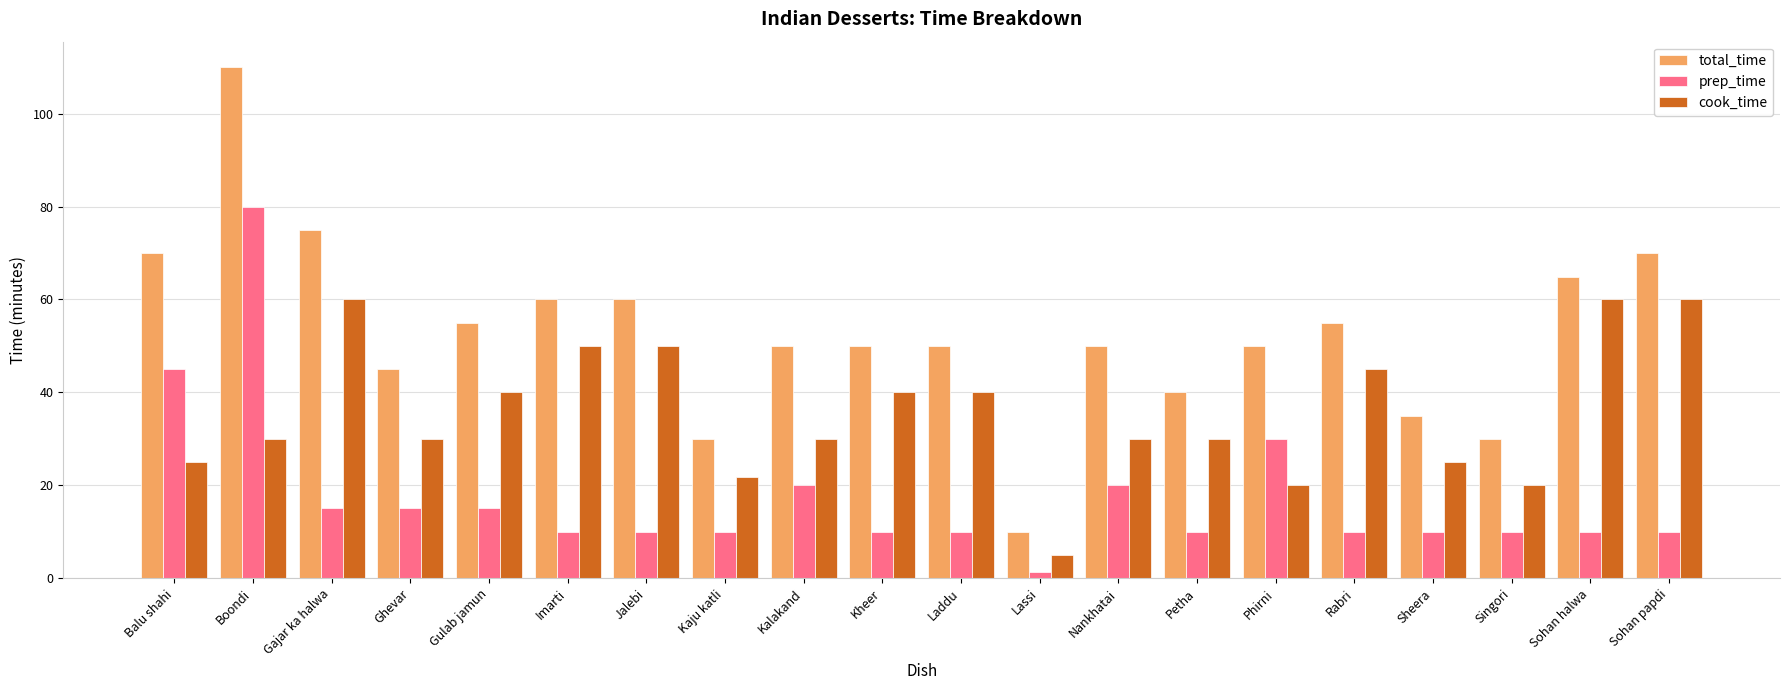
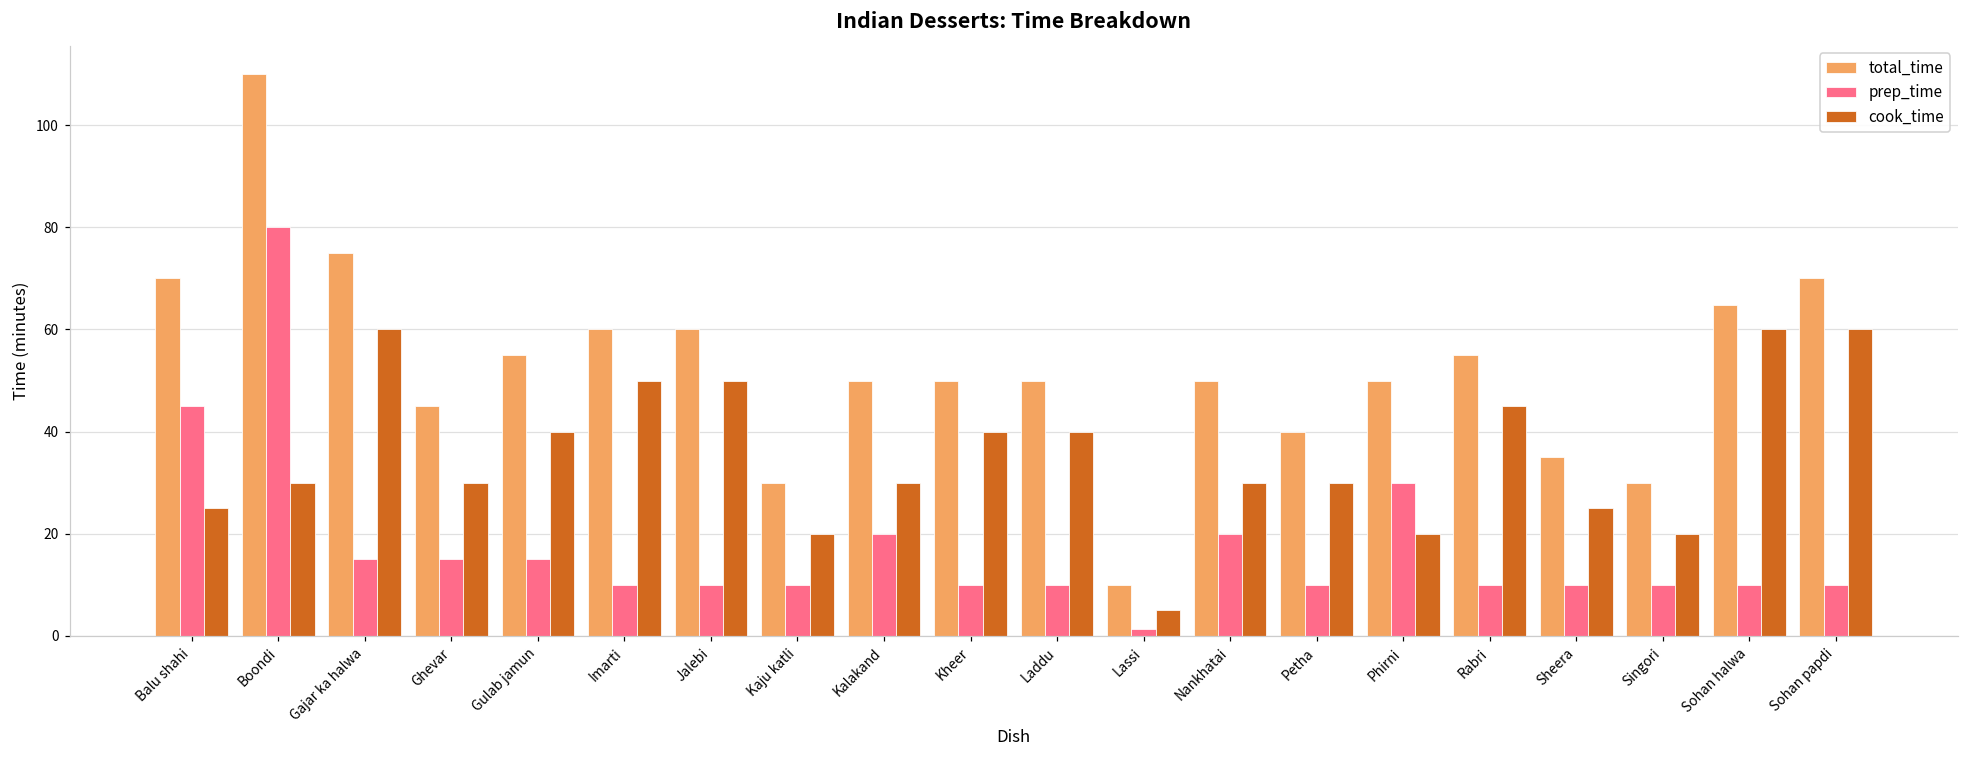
cook_time, Kaju katli: 22 -> 20
